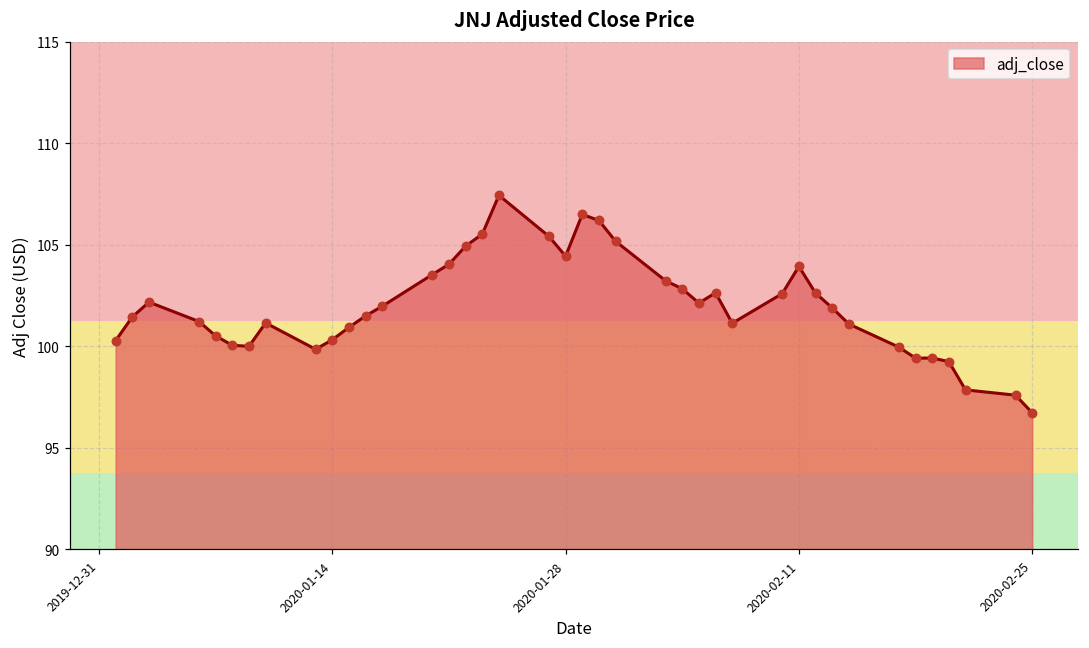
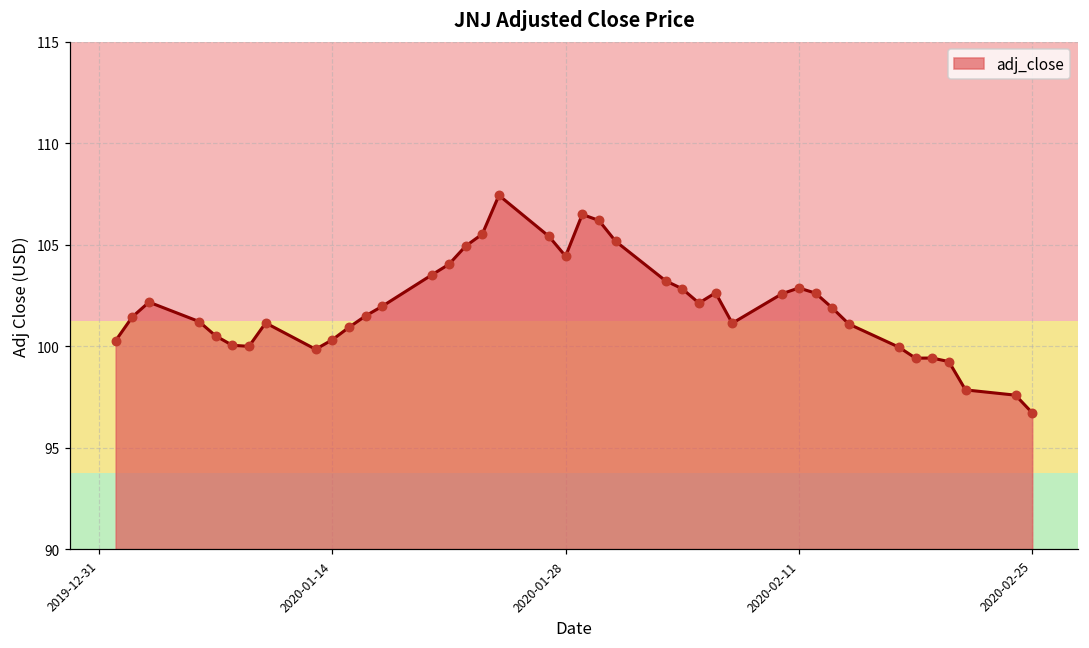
2020-02-11: 103.9 -> 102.9
